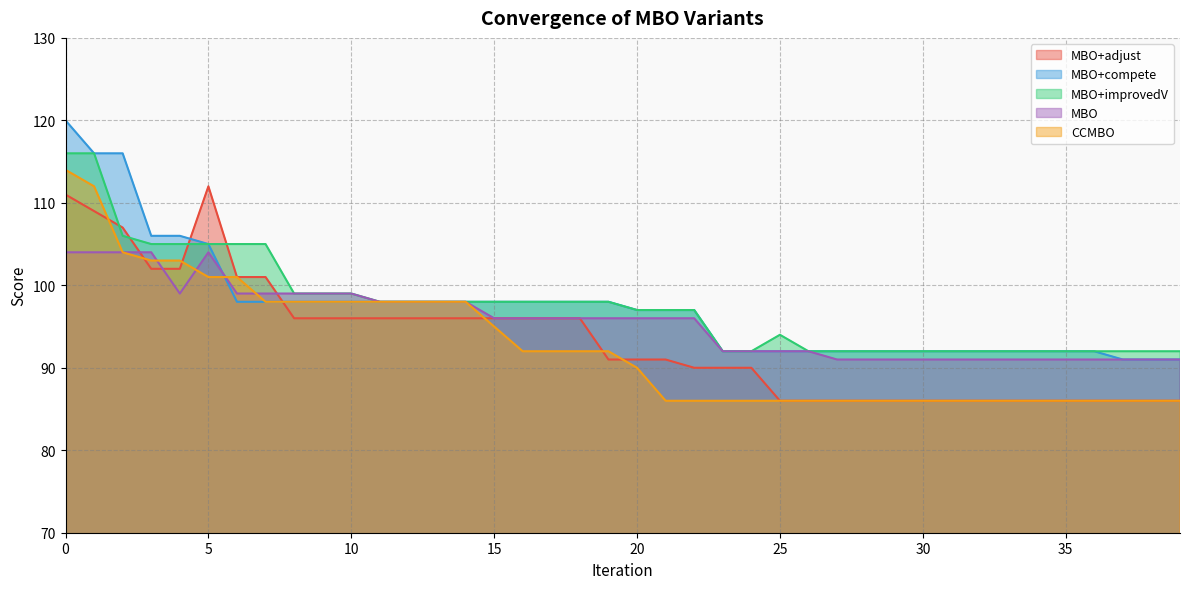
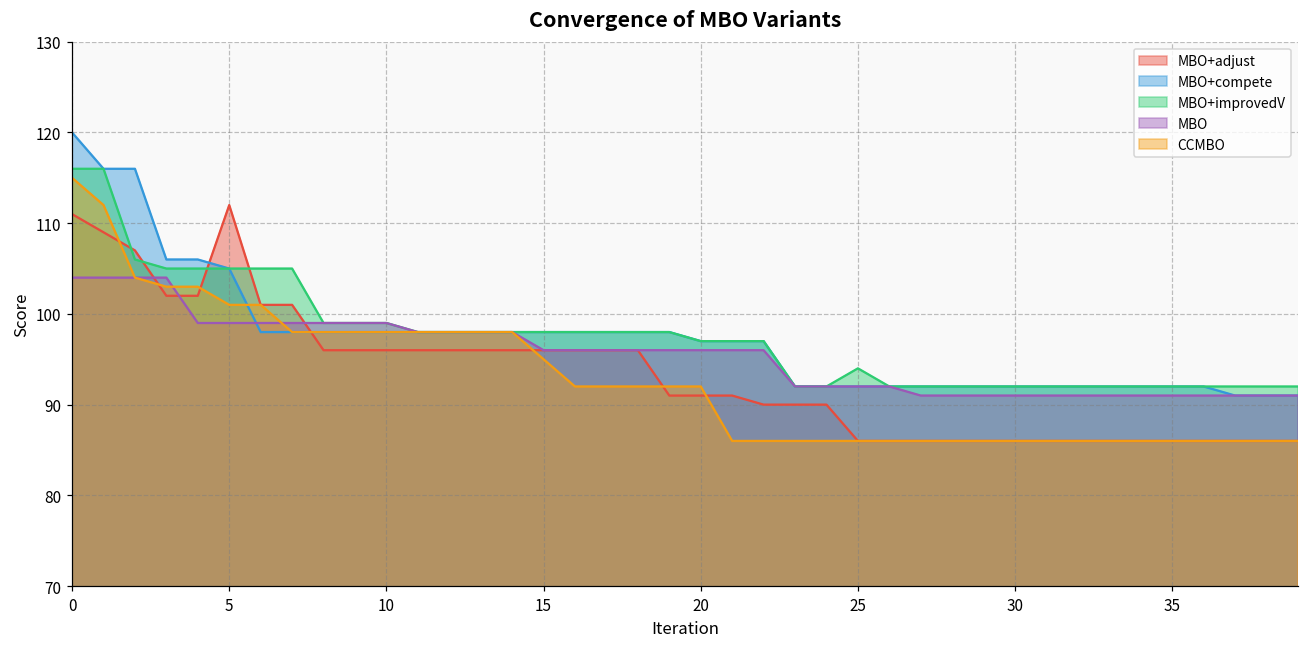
CCMBO, 0: 114 -> 115
MBO, 5: 104 -> 99
CCMBO, 20: 90 -> 92
